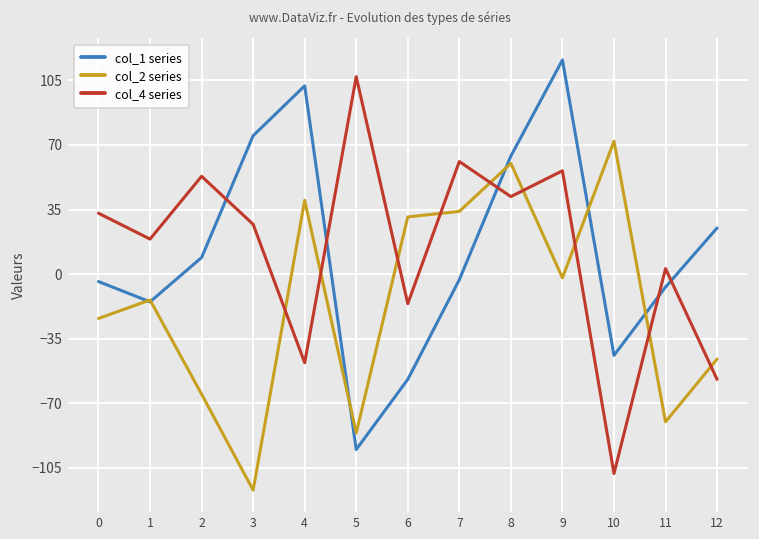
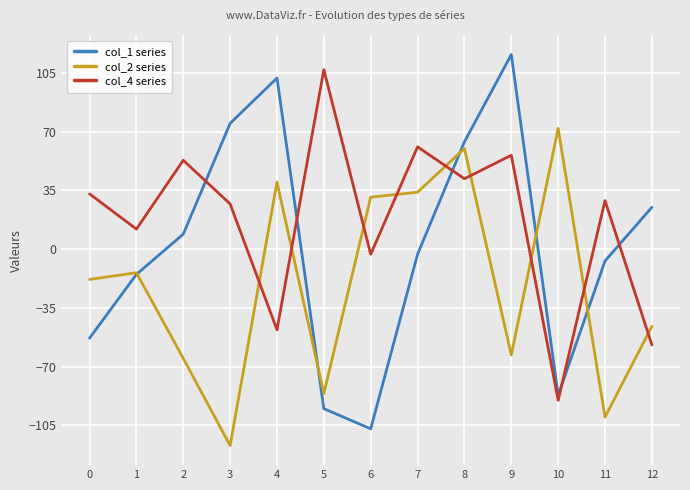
col_1 series, 0: -4 -> -53
col_2 series, 0: -24 -> -18
col_4 series, 1: 19 -> 12
col_1 series, 6: -57 -> -107
col_4 series, 6: -16 -> -3
col_2 series, 9: -2 -> -63
col_1 series, 10: -44 -> -87
col_4 series, 10: -108 -> -90
col_2 series, 11: -80 -> -100
col_4 series, 11: 3 -> 29
